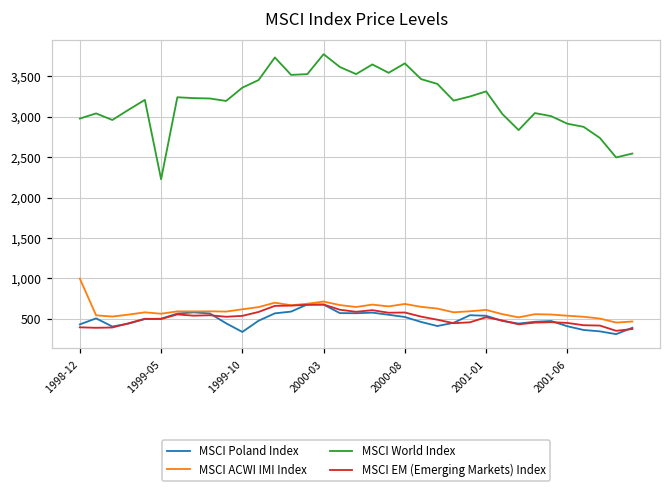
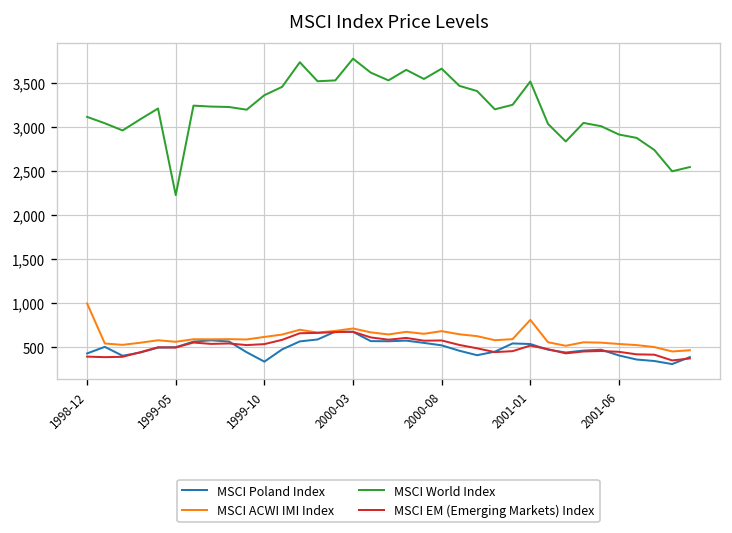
MSCI World Index, 1998-12: 3,000 -> 3,100
MSCI ACWI IMI Index, 2001-01: 600 -> 800
MSCI World Index, 2001-01: 3,300 -> 3,500
